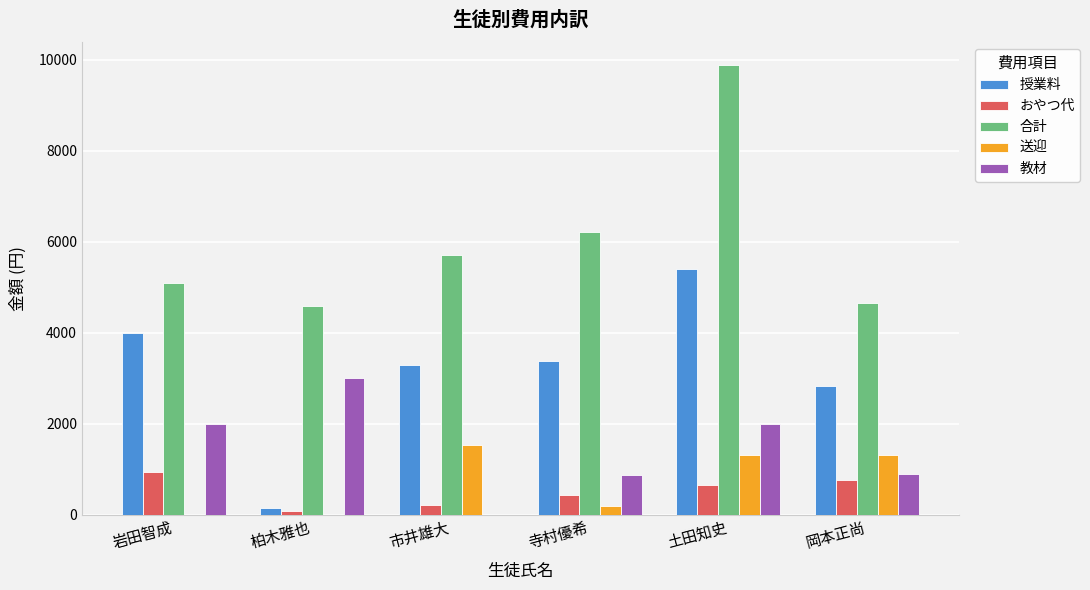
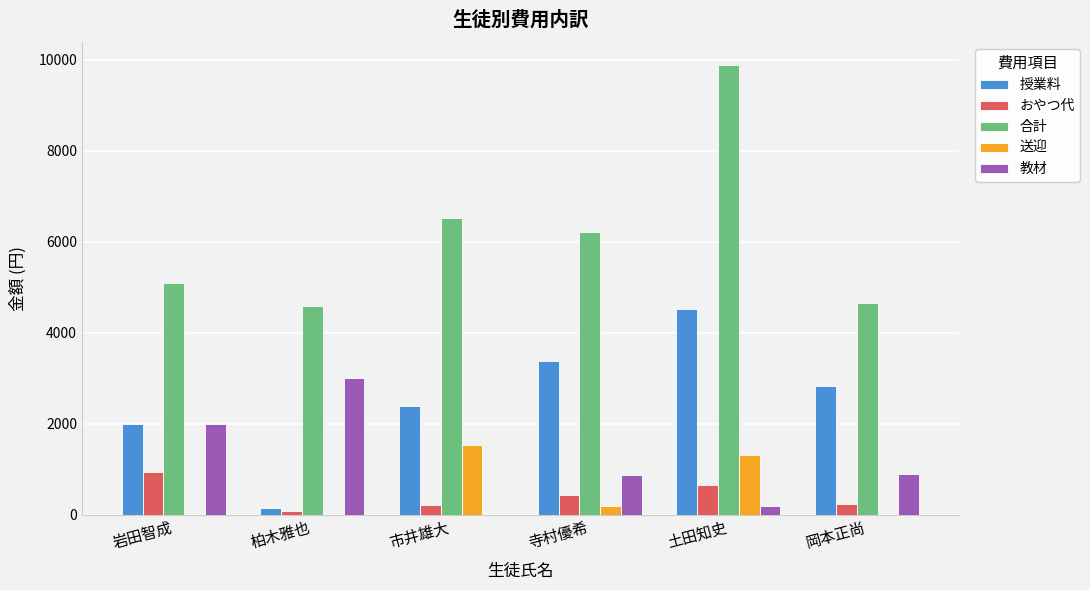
授業料, 岩田智成: 4000 -> 2000
授業料, 市井雄大: 3300 -> 2400
合計, 市井雄大: 5700 -> 6500
授業料, 土田知史: 5400 -> 4500
教材, 土田知史: 2000 -> 200
おやつ代, 岡本正尚: 800 -> 200
送迎, 岡本正尚: 1300 -> 0
